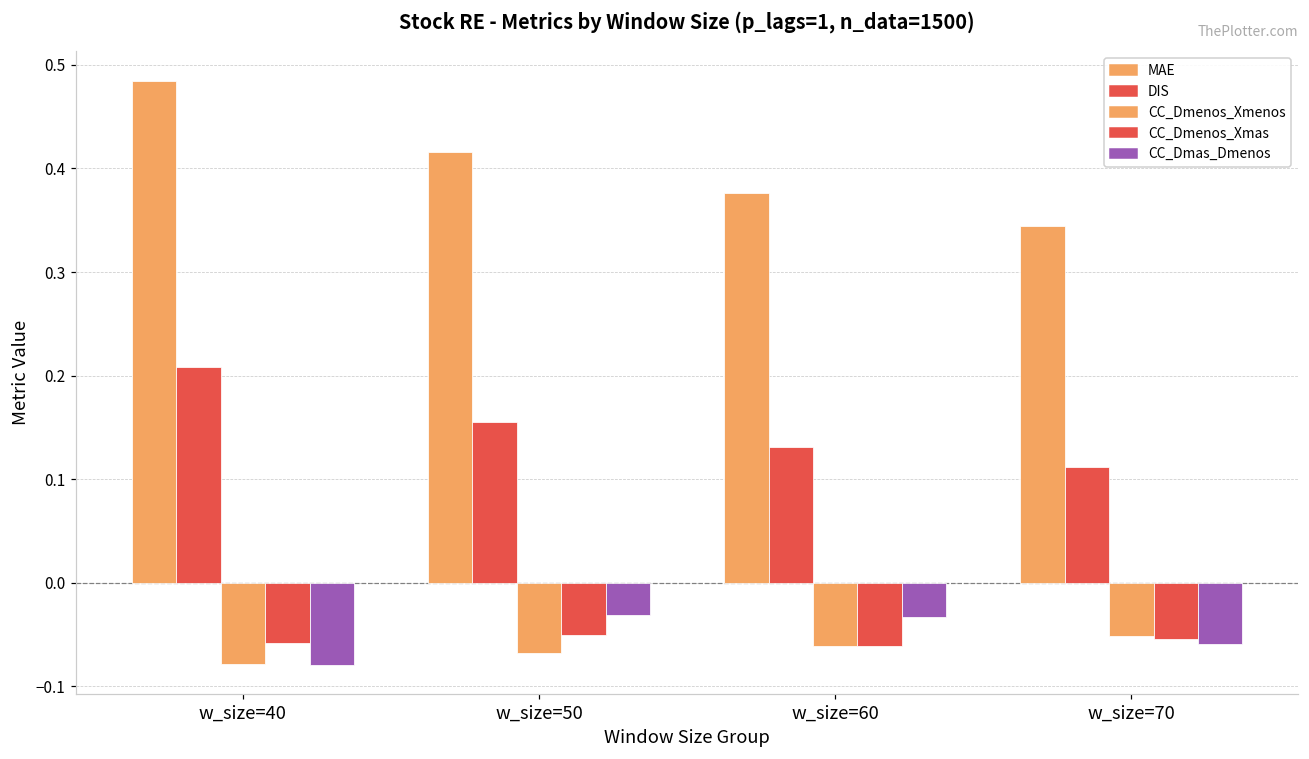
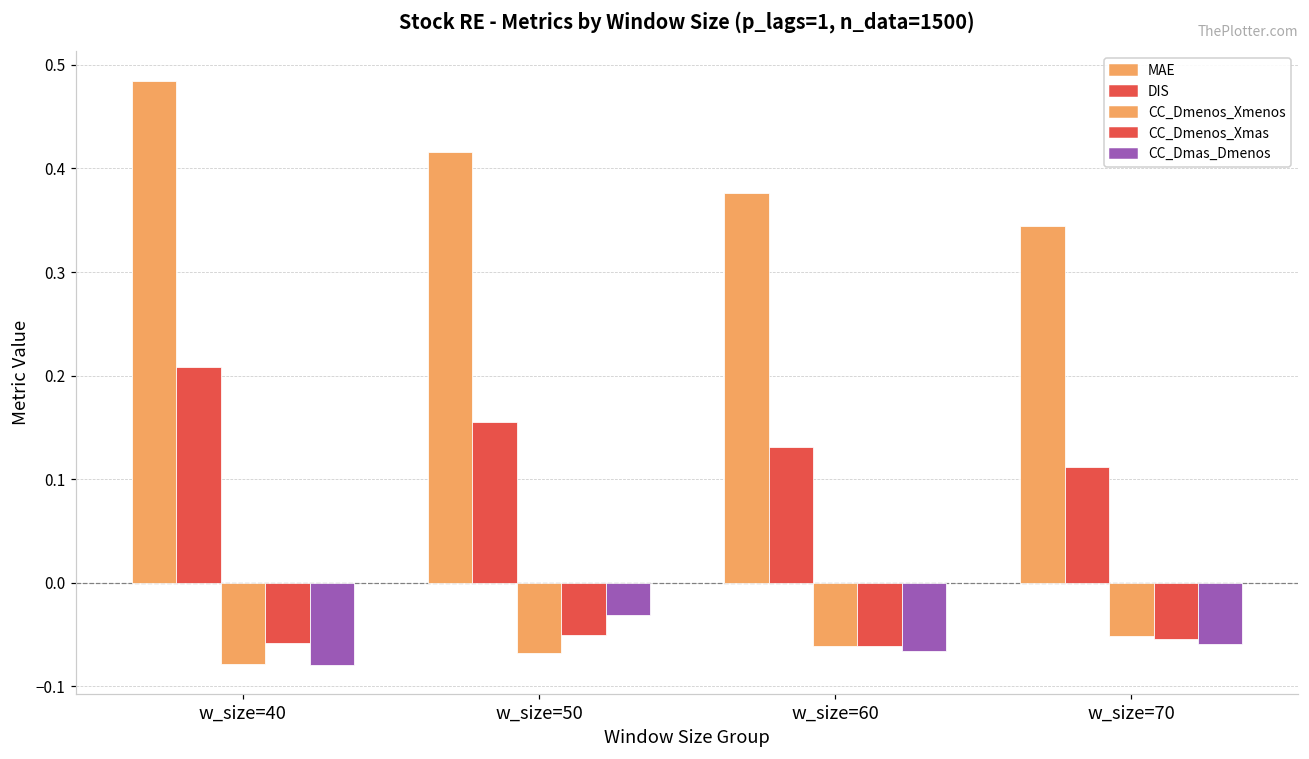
CC_Dmas_Dmenos, w_size=60: -0.03 -> -0.07
